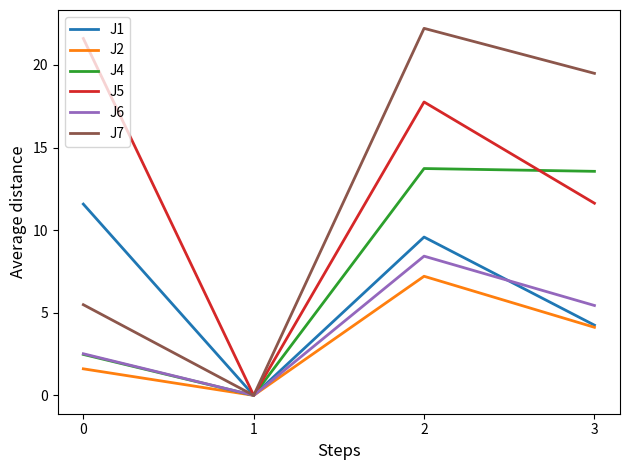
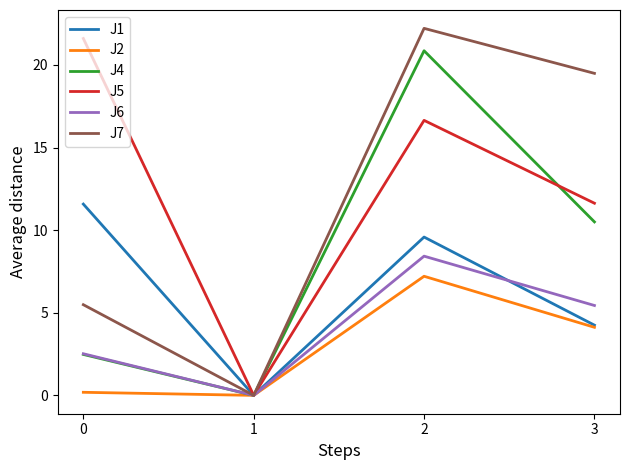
J2, 0: 1.6 -> 0.2
J4, 2: 13.7 -> 20.9
J5, 2: 17.8 -> 16.6
J4, 3: 13.6 -> 10.5
